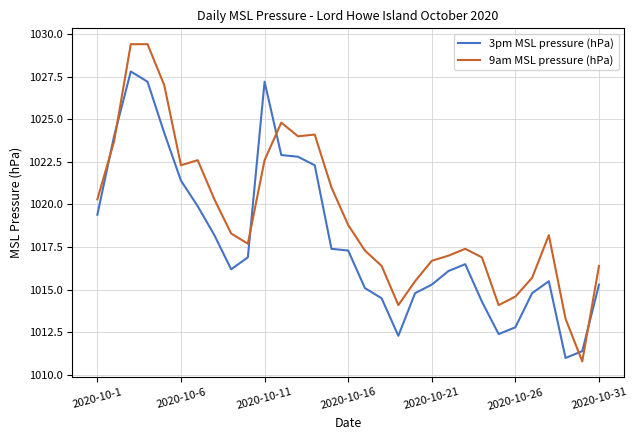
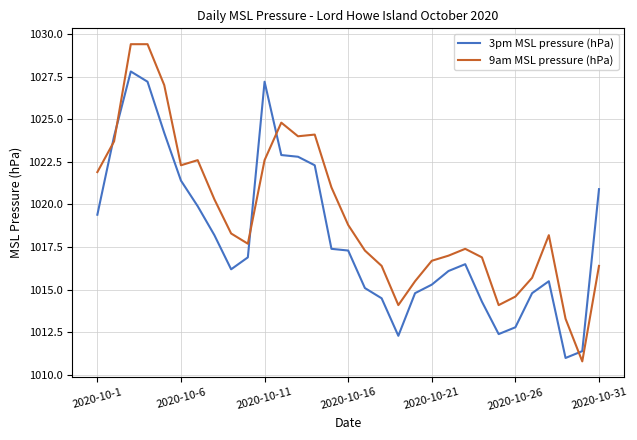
9am MSL pressure (hPa), 2020-10-1: 1020.3 -> 1021.9
3pm MSL pressure (hPa), 2020-10-31: 1015.3 -> 1020.9
